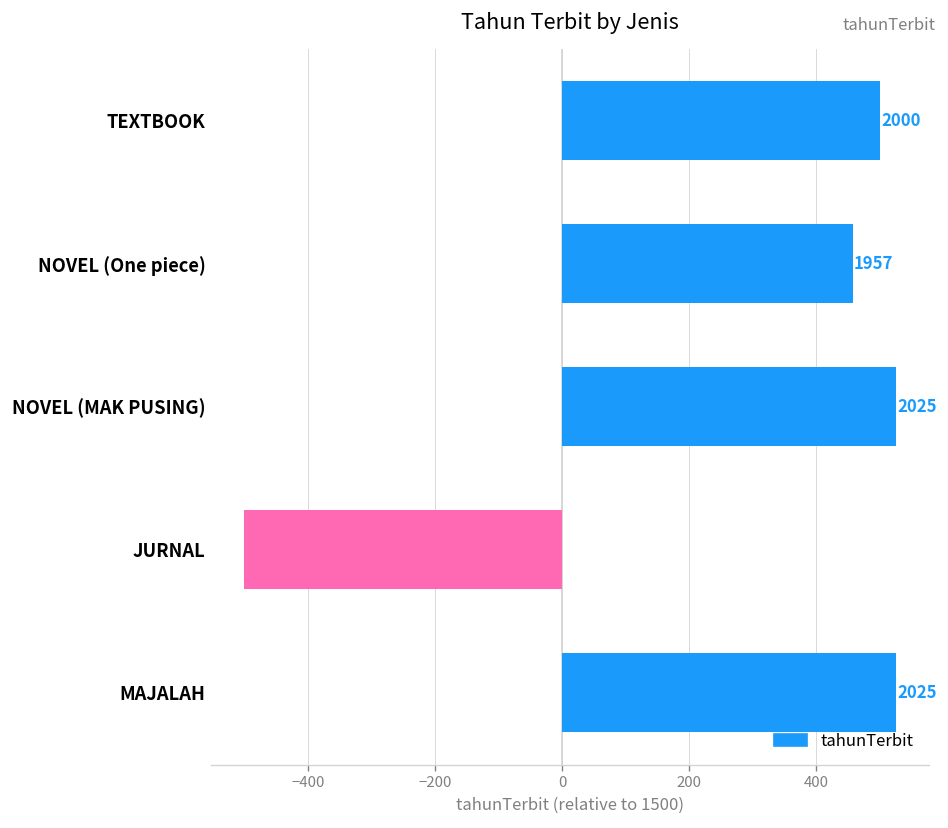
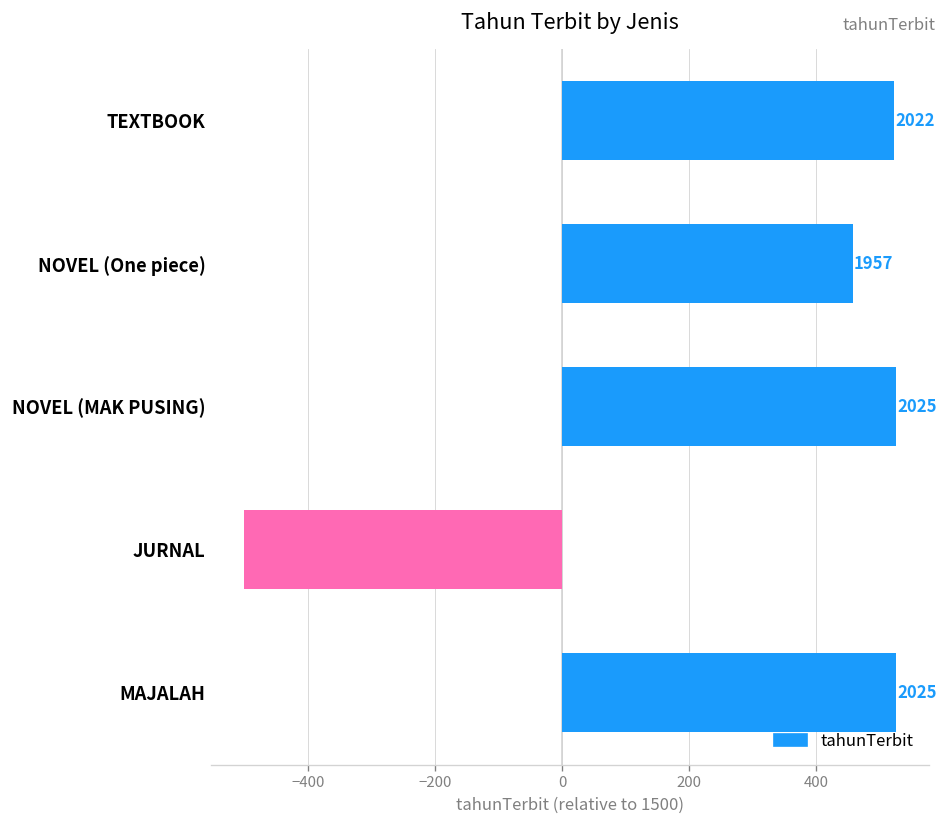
TEXTBOOK: 2000 -> 2022
